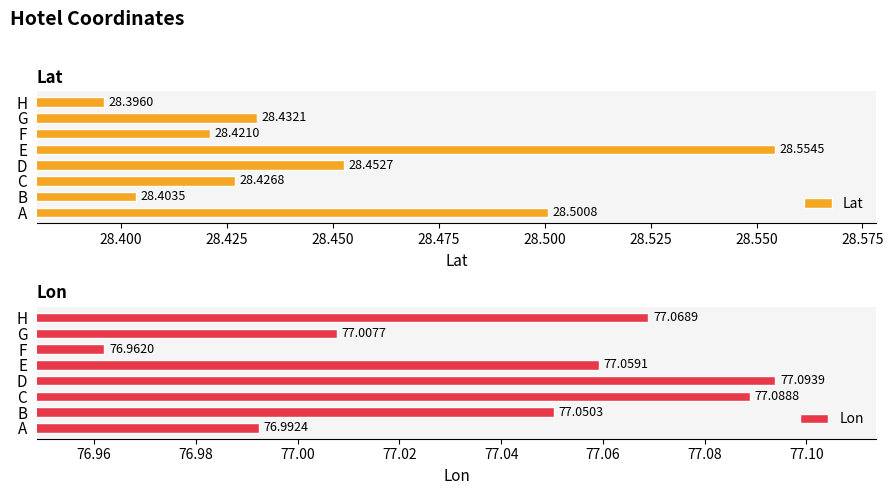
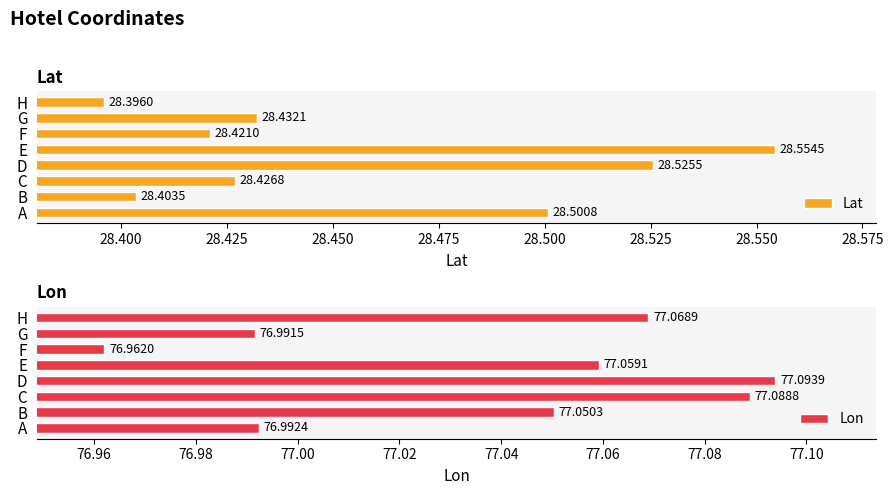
Lat, D: 28.4527 -> 28.5255
Lon, G: 77.0077 -> 76.9915
